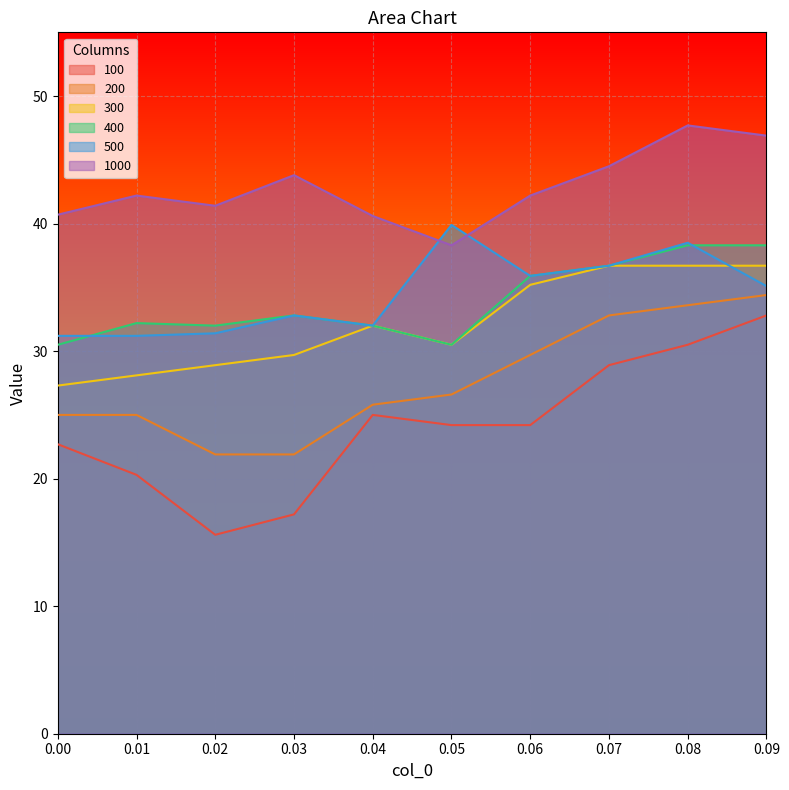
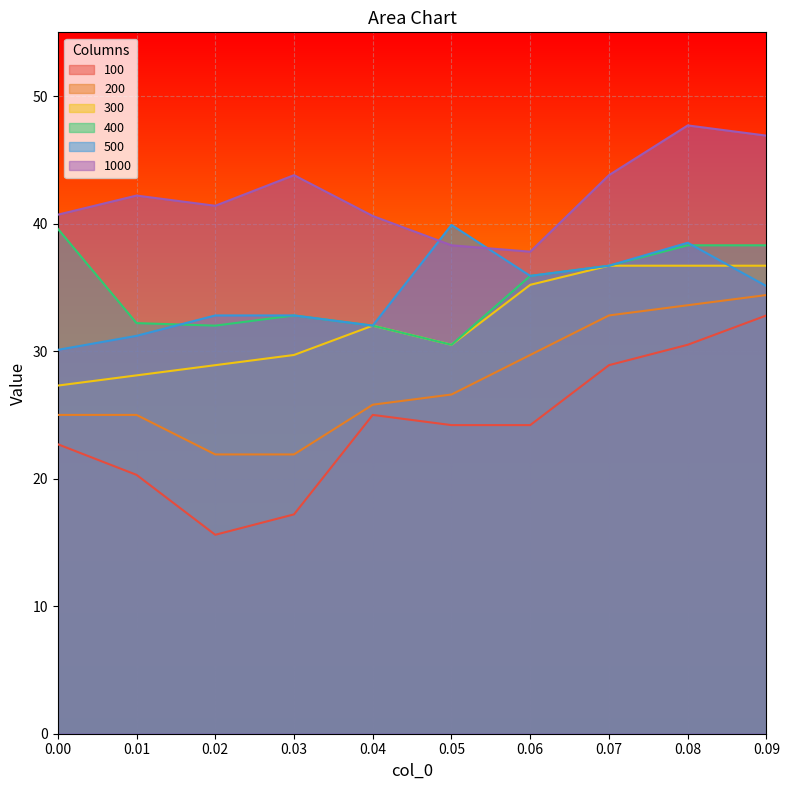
400, 0.00: 30.5 -> 39.6
500, 0.00: 31.2 -> 30.1
500, 0.02: 31.4 -> 32.8
1000, 0.06: 42.2 -> 37.8
1000, 0.07: 44.5 -> 43.8
